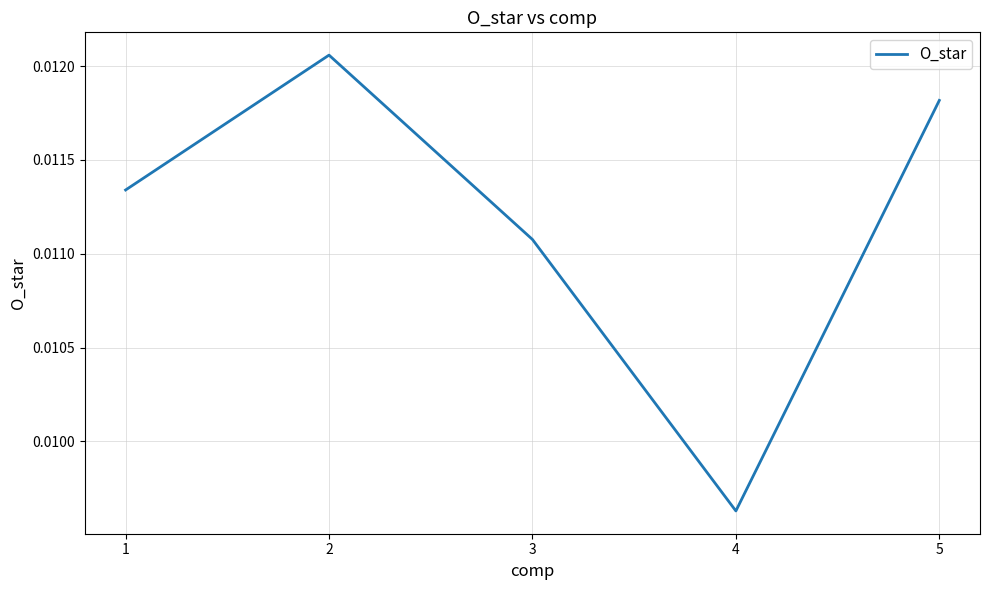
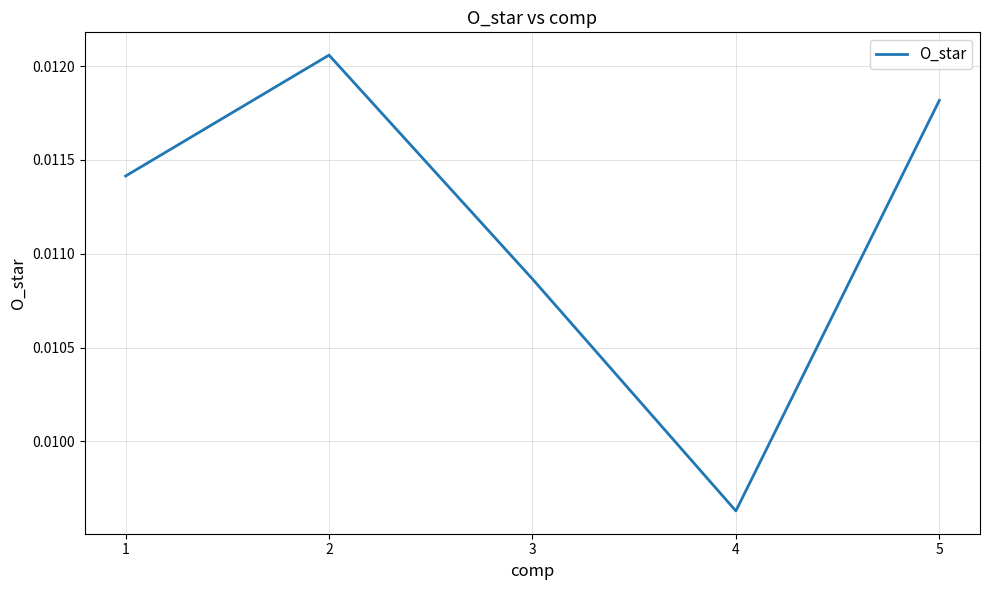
1: 0.01134 -> 0.01141
3: 0.01108 -> 0.01087
